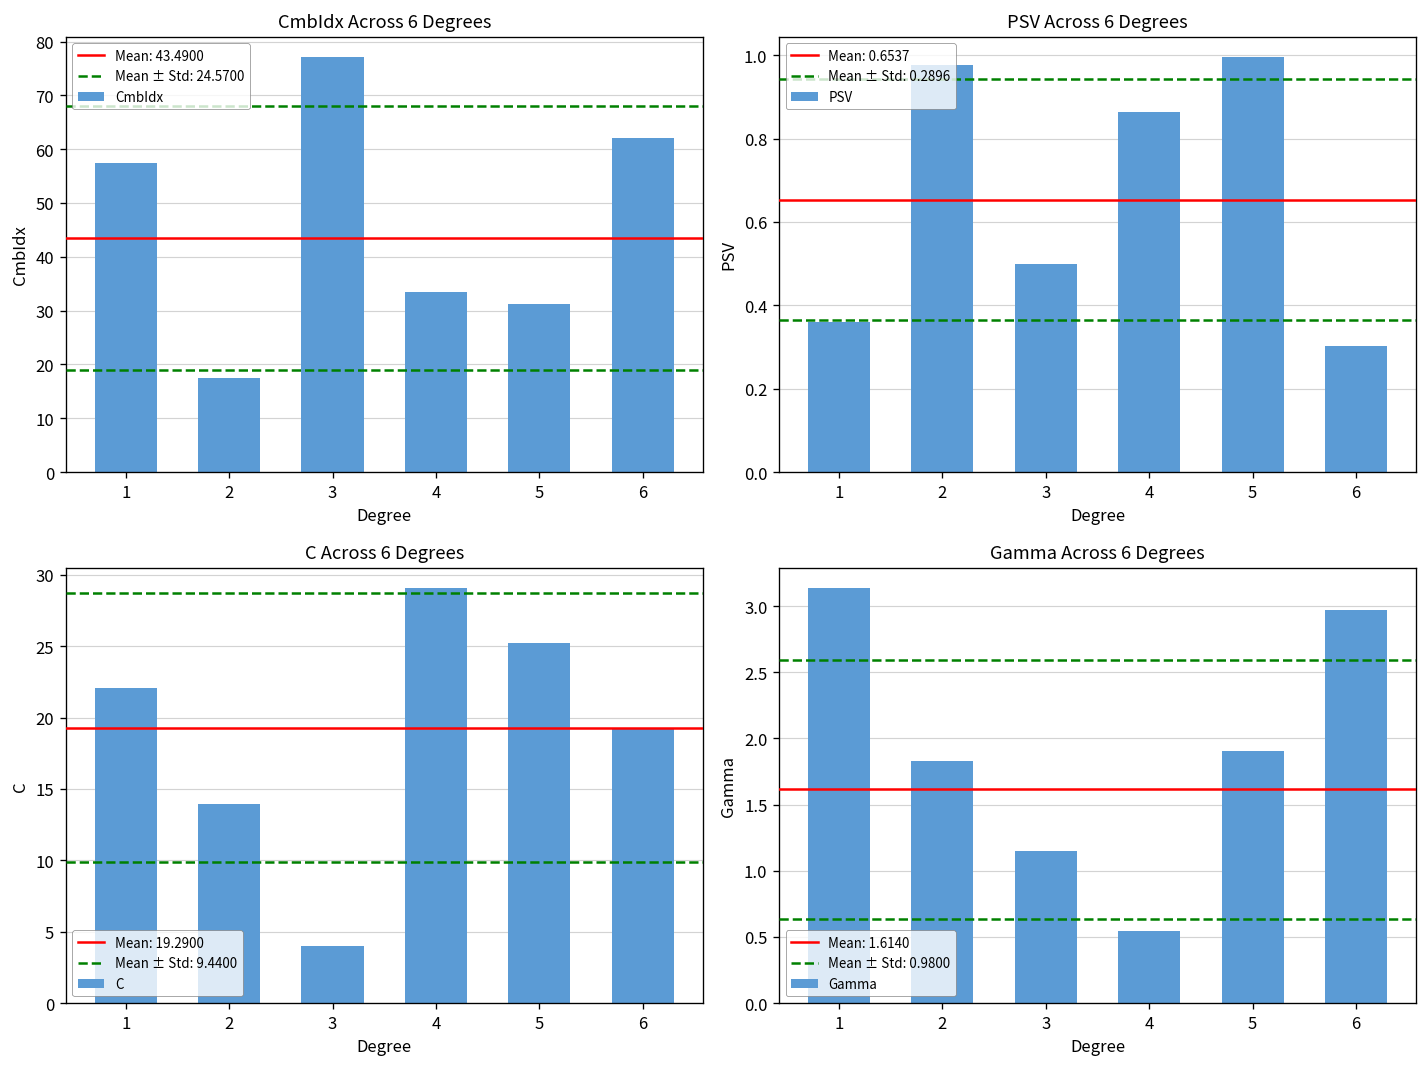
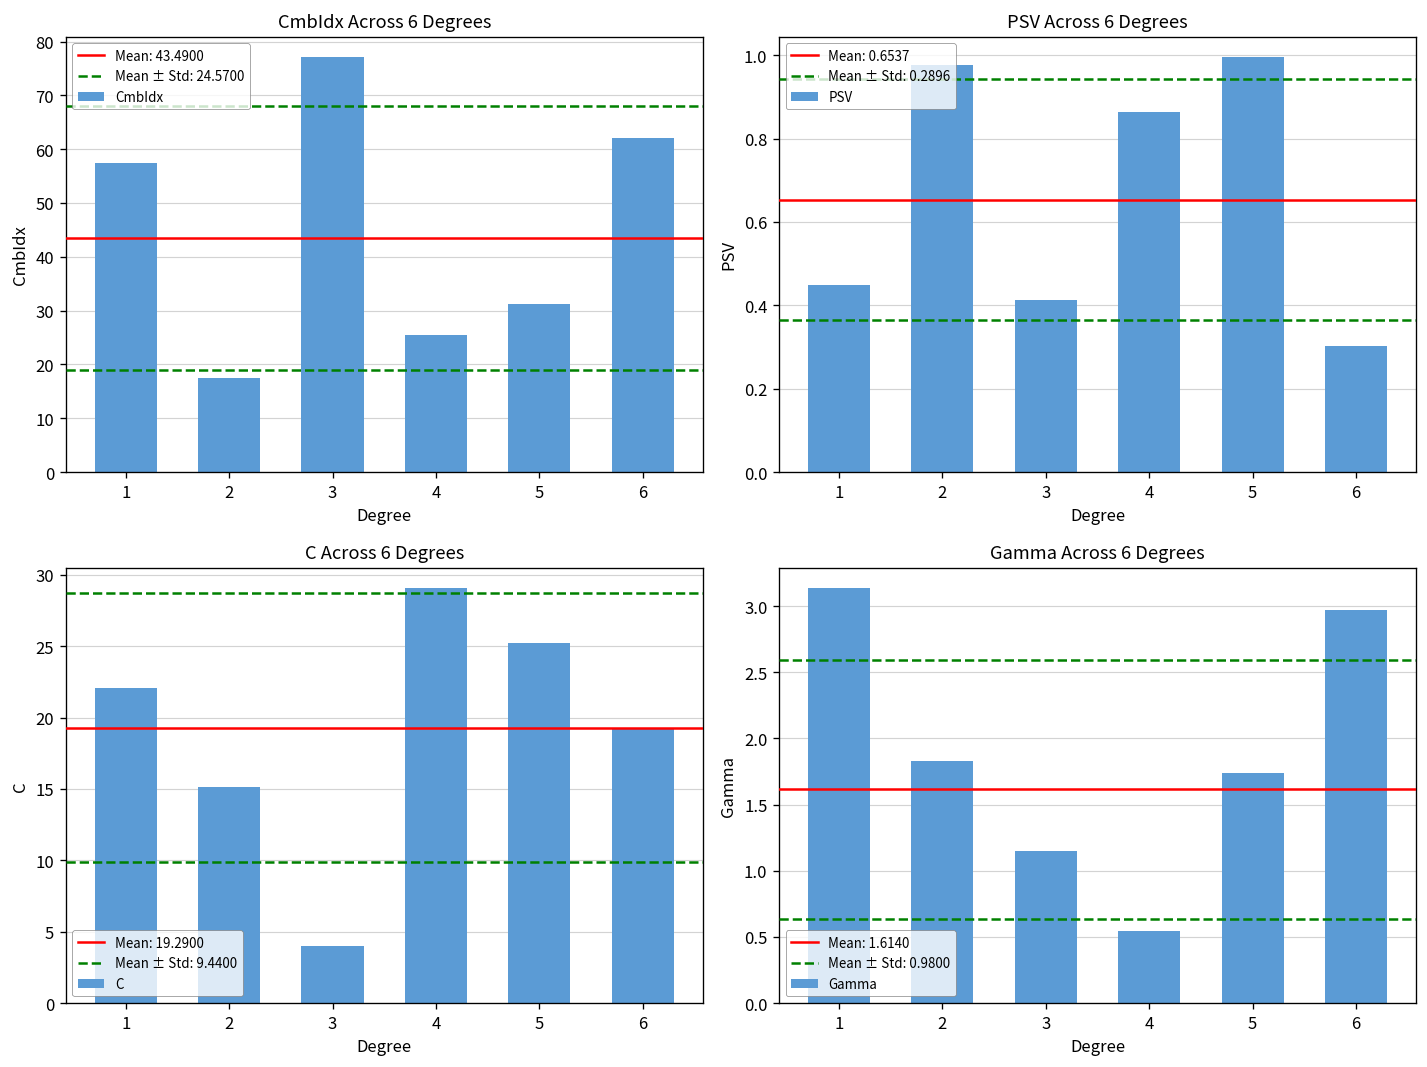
CmbIdx Across 6 Degrees, 4: 33 -> 26
PSV Across 6 Degrees, 1: 0.36 -> 0.45
PSV Across 6 Degrees, 3: 0.50 -> 0.41
C Across 6 Degrees, 2: 14.0 -> 15.1
Gamma Across 6 Degrees, 5: 1.91 -> 1.74
